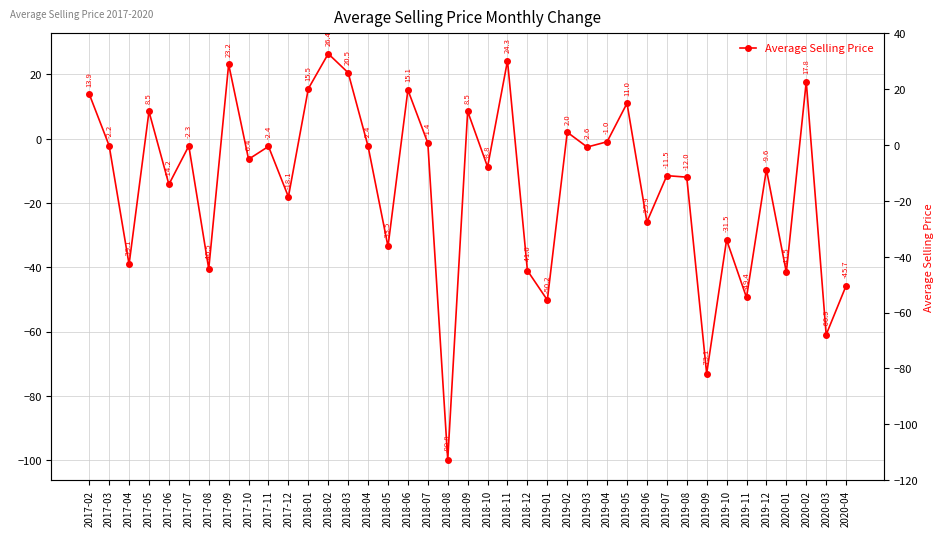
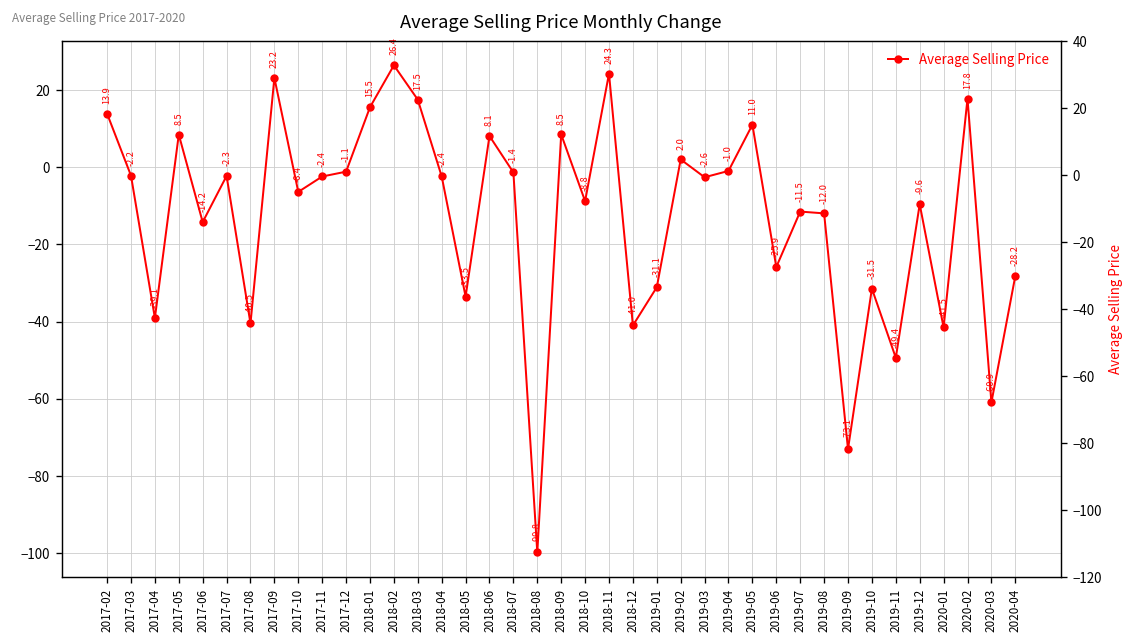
2017-12: -18.1 -> -1.1
2018-03: 20.5 -> 17.5
2018-06: 15.1 -> 8.1
2019-01: -50.2 -> -31.1
2020-04: -45.7 -> -28.2
